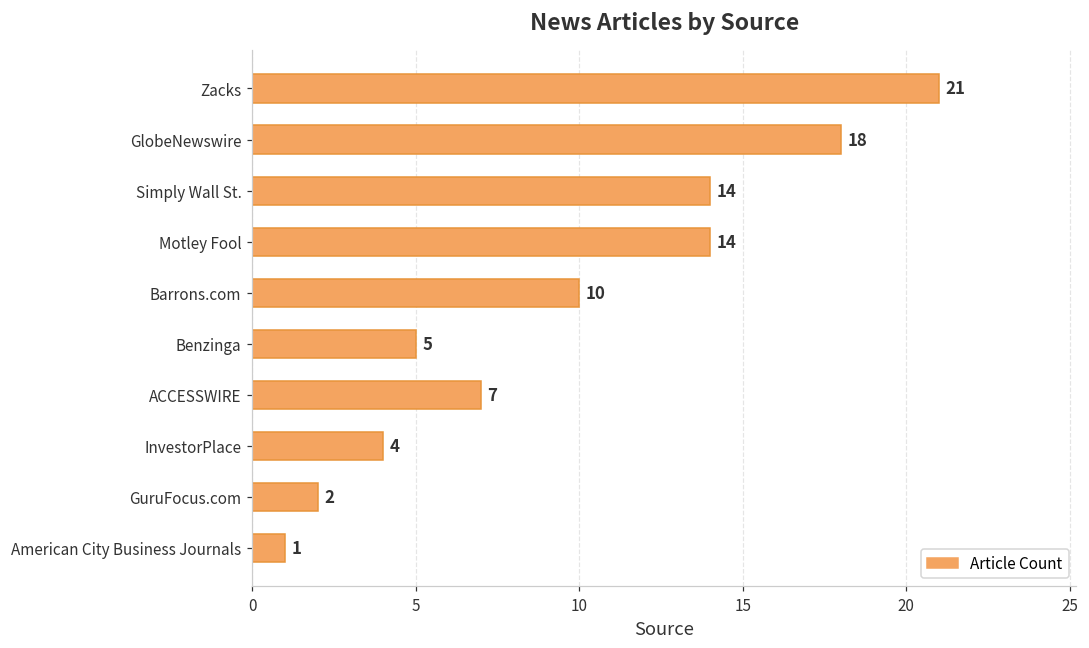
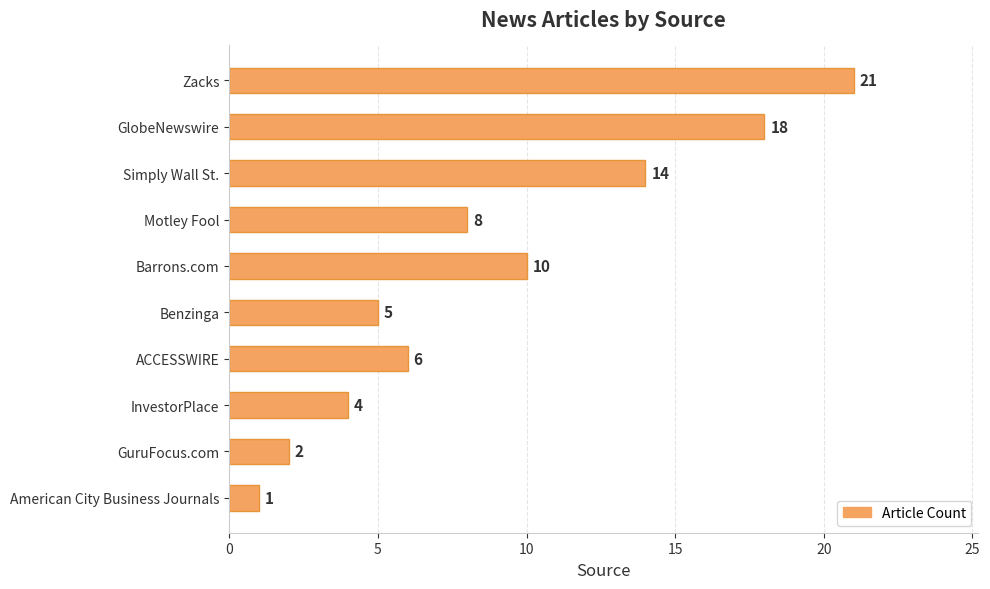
Motley Fool: 14 -> 8
ACCESSWIRE: 7 -> 6
